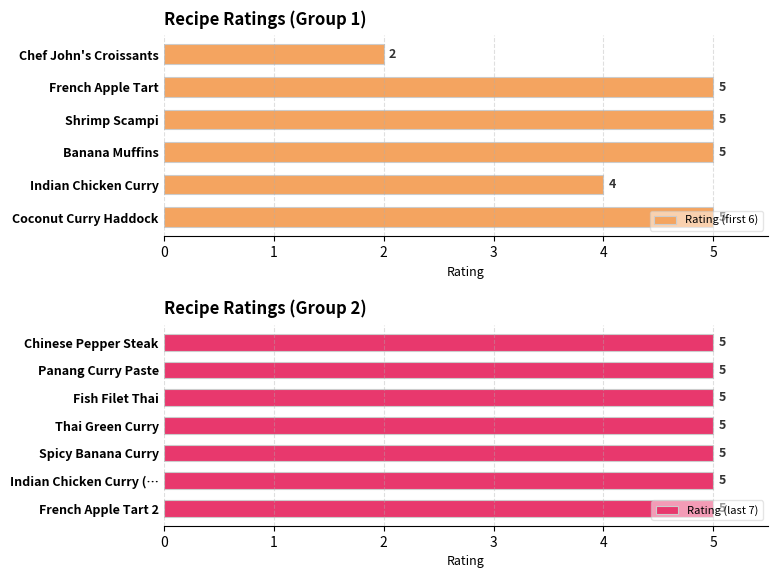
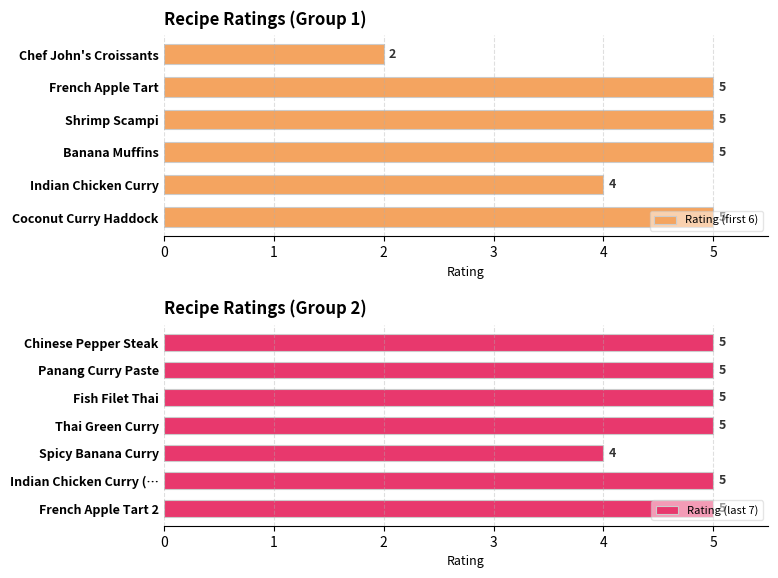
Recipe Ratings (Group 2), Spicy Banana Curry: 5 -> 4
